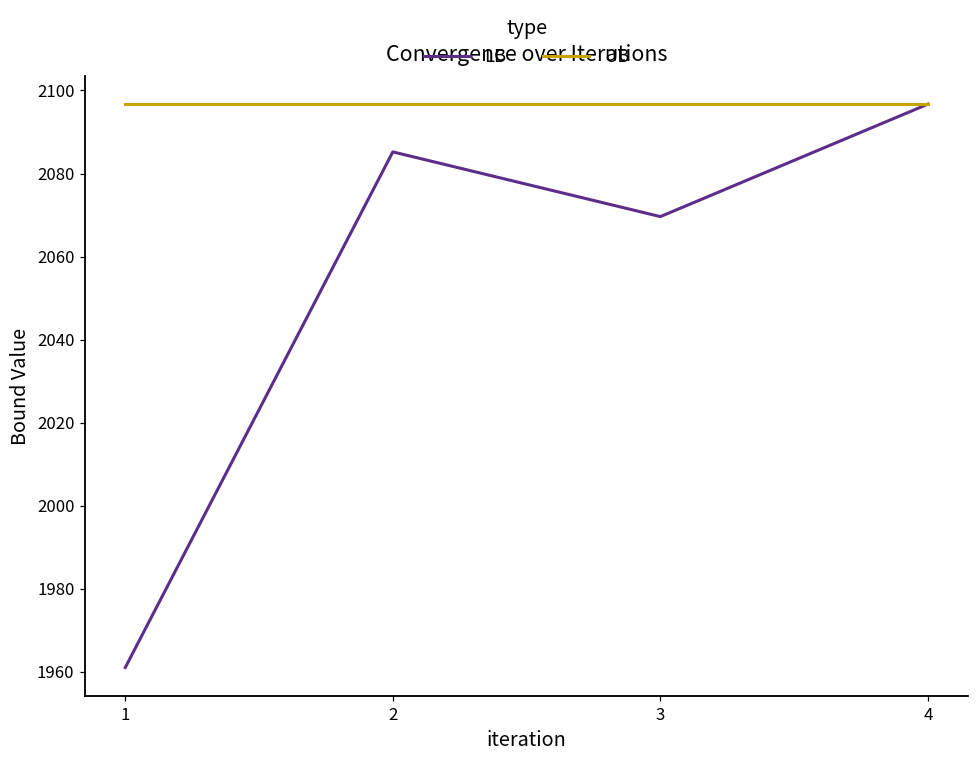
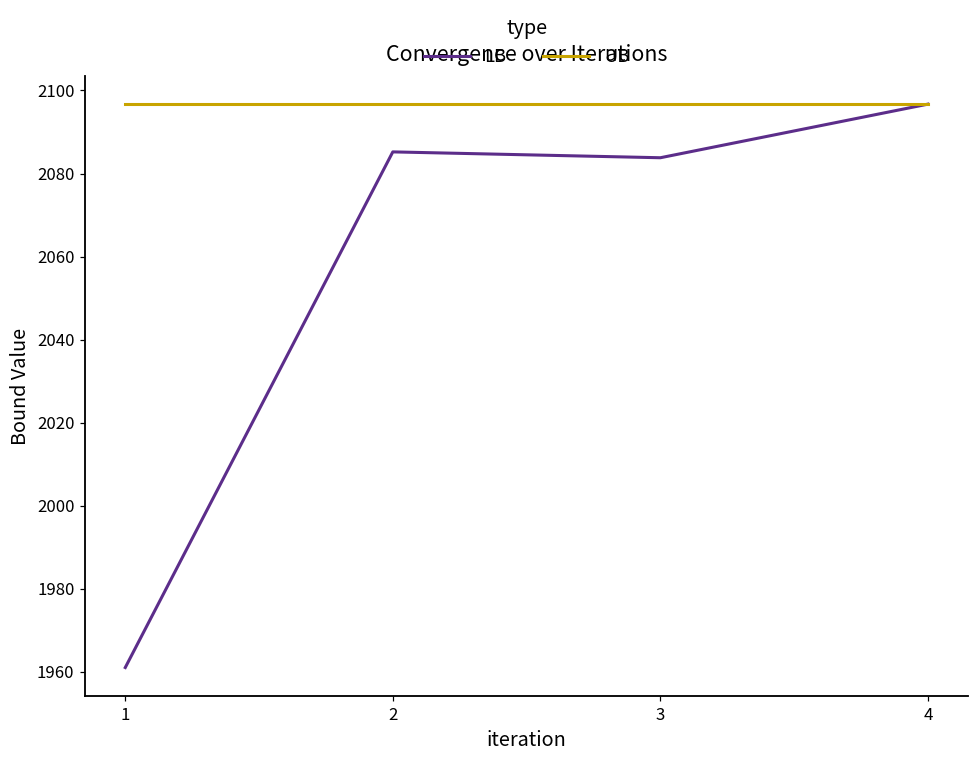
LB, 3: 2070 -> 2084
